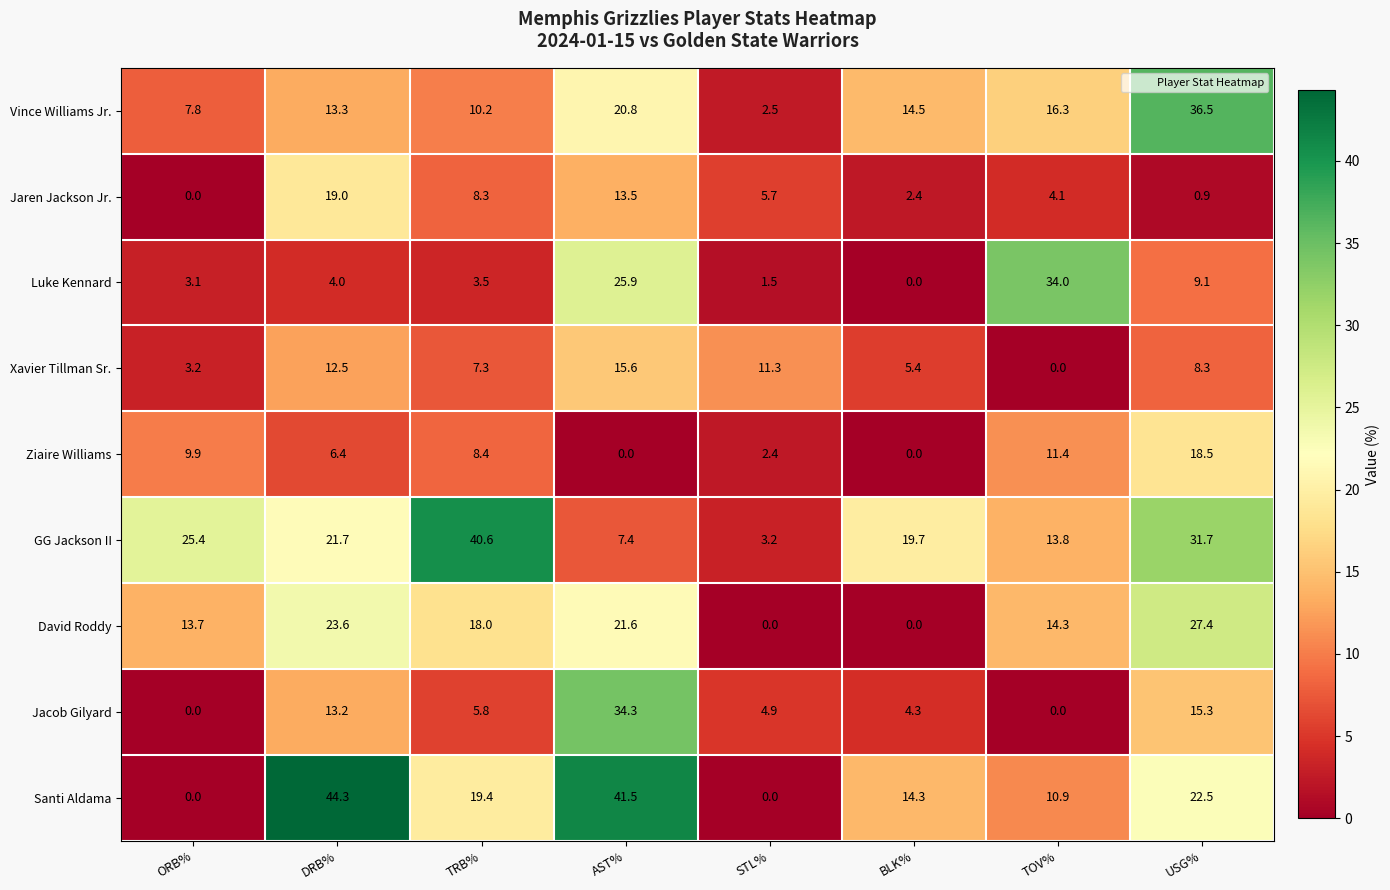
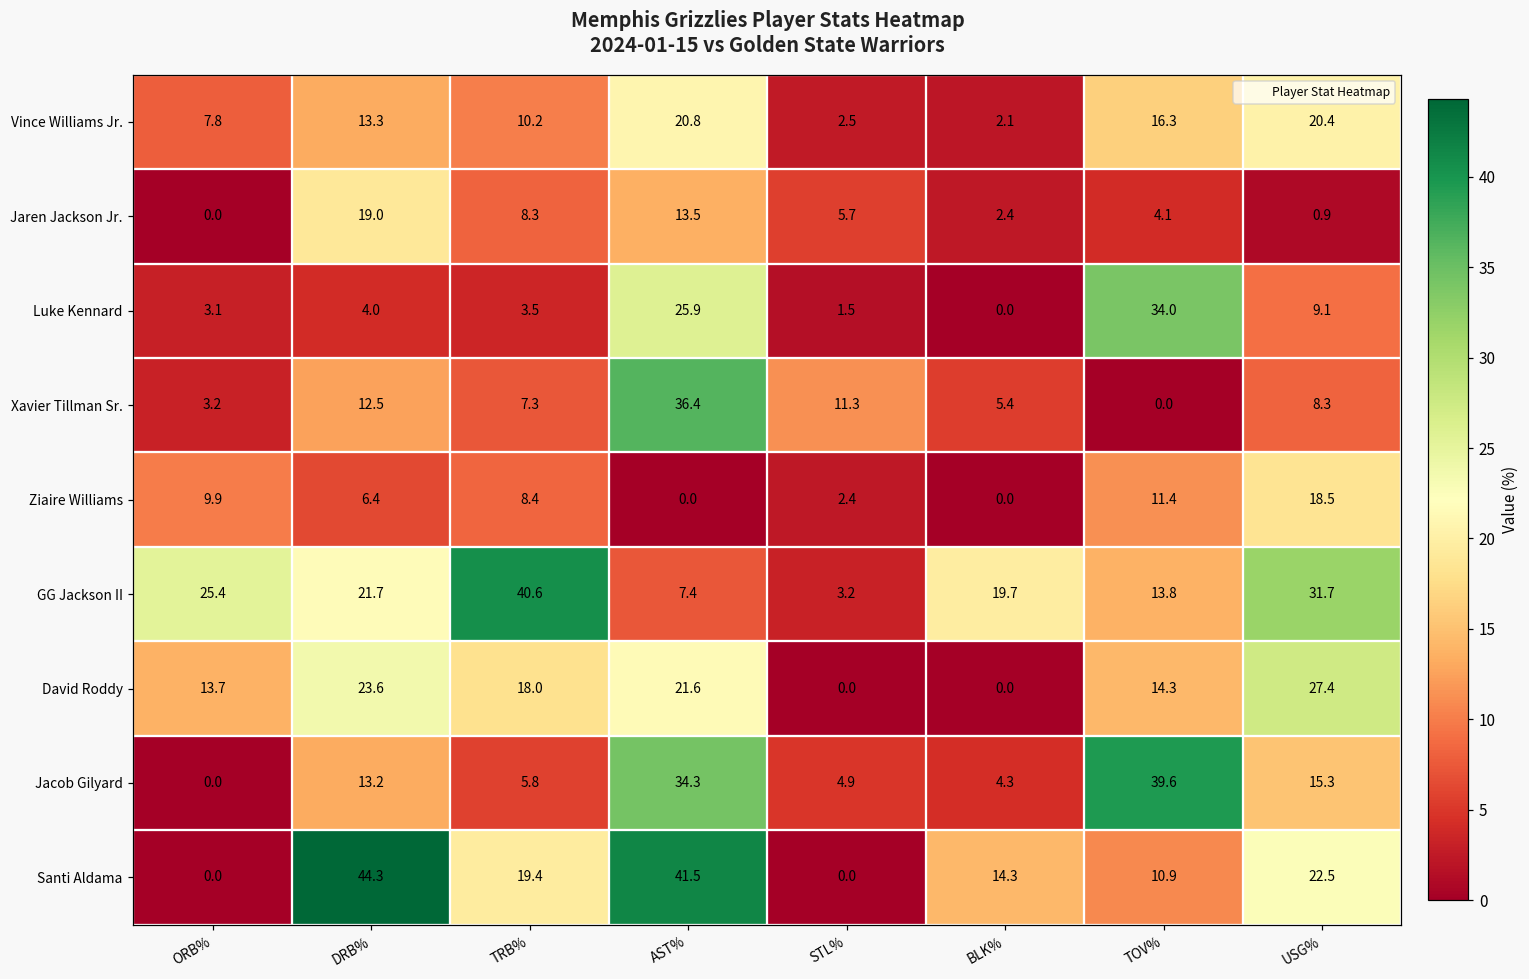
Vince Williams Jr., BLK%: 14.5 -> 2.1
Vince Williams Jr., USG%: 36.5 -> 20.4
Xavier Tillman Sr., AST%: 15.6 -> 36.4
Jacob Gilyard, TOV%: 0.0 -> 39.6
